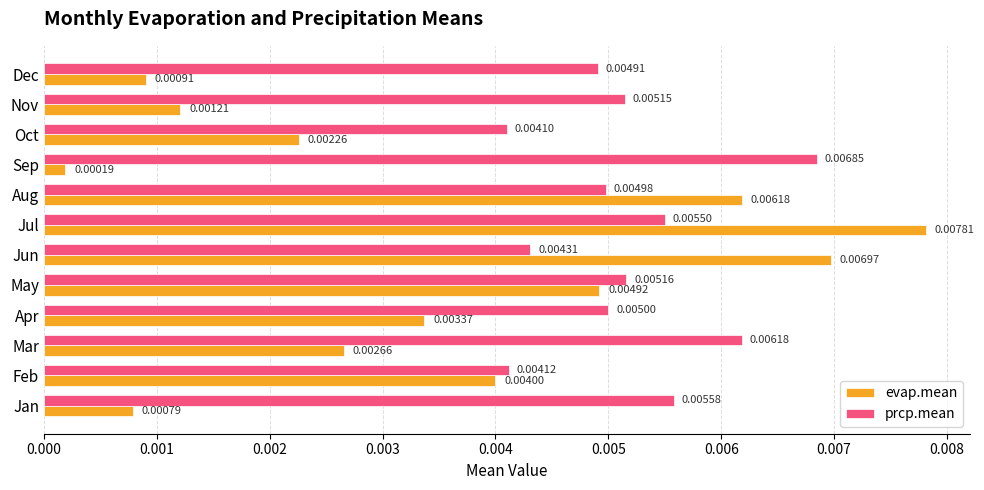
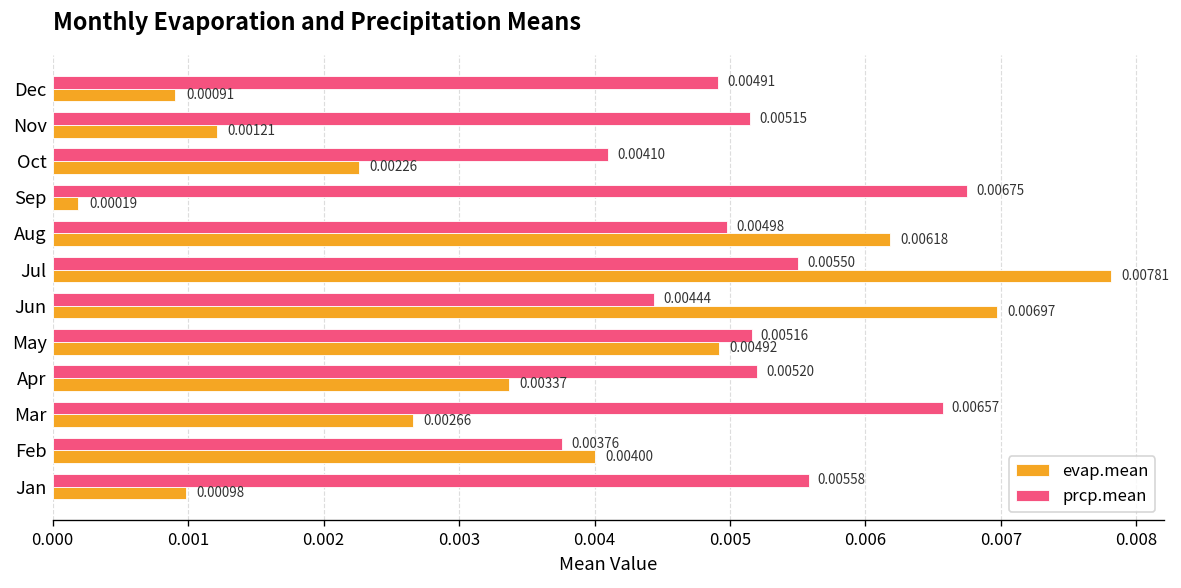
prcp.mean, Sep: 0.00685 -> 0.00675
prcp.mean, Jun: 0.00431 -> 0.00444
prcp.mean, Apr: 0.00500 -> 0.00520
prcp.mean, Mar: 0.00618 -> 0.00657
prcp.mean, Feb: 0.00412 -> 0.00376
evap.mean, Jan: 0.00079 -> 0.00098
